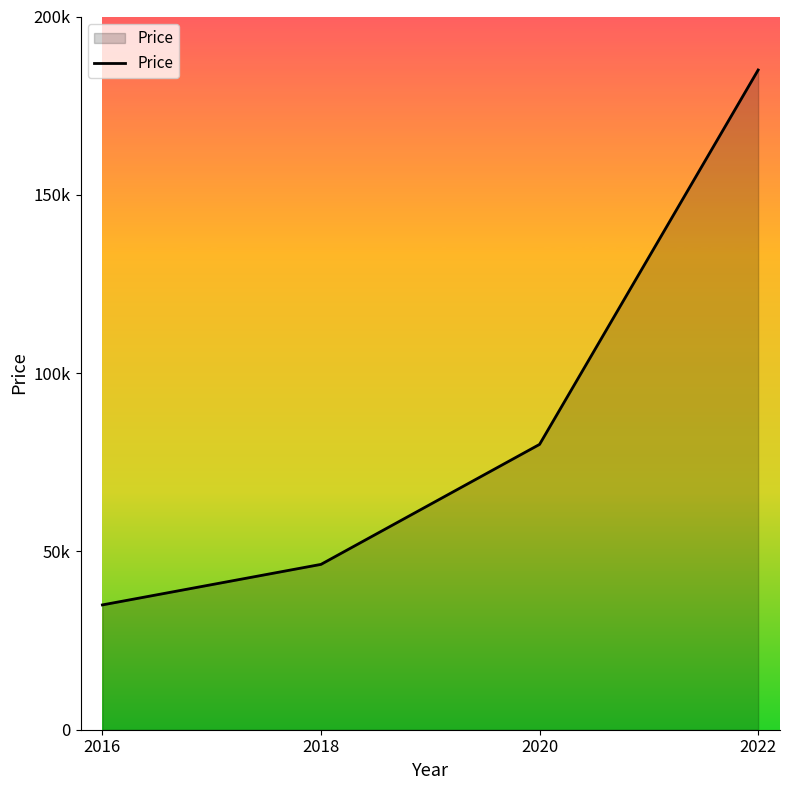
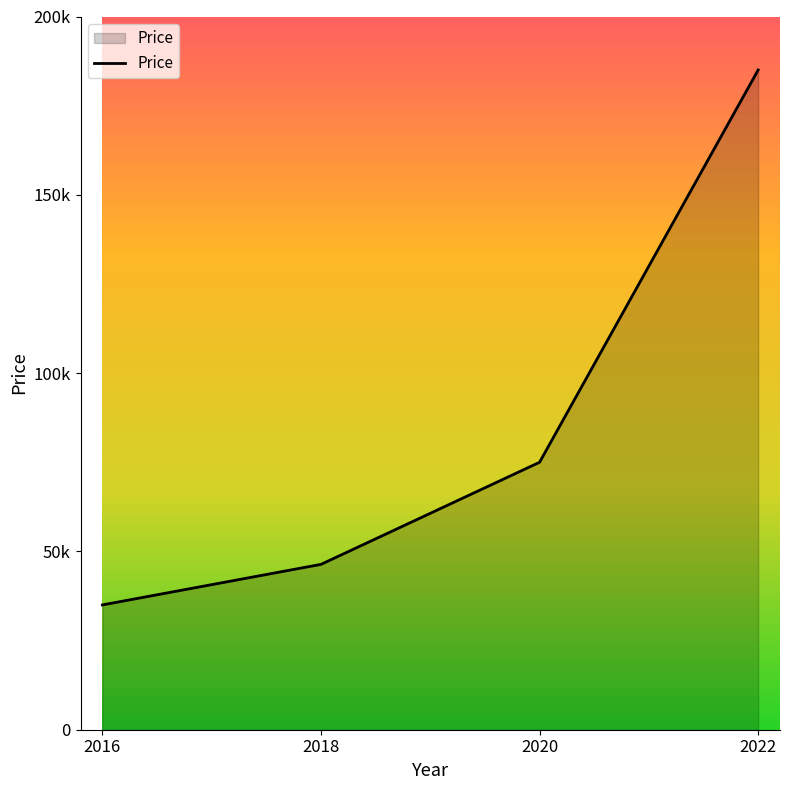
2020: 80000 -> 75000
